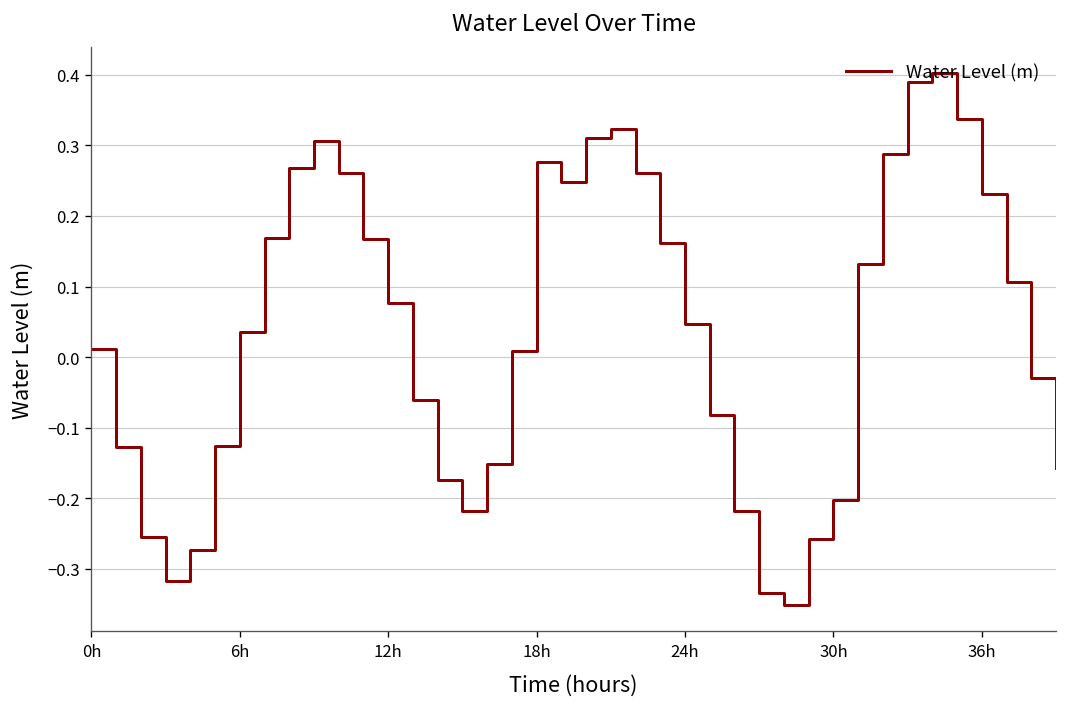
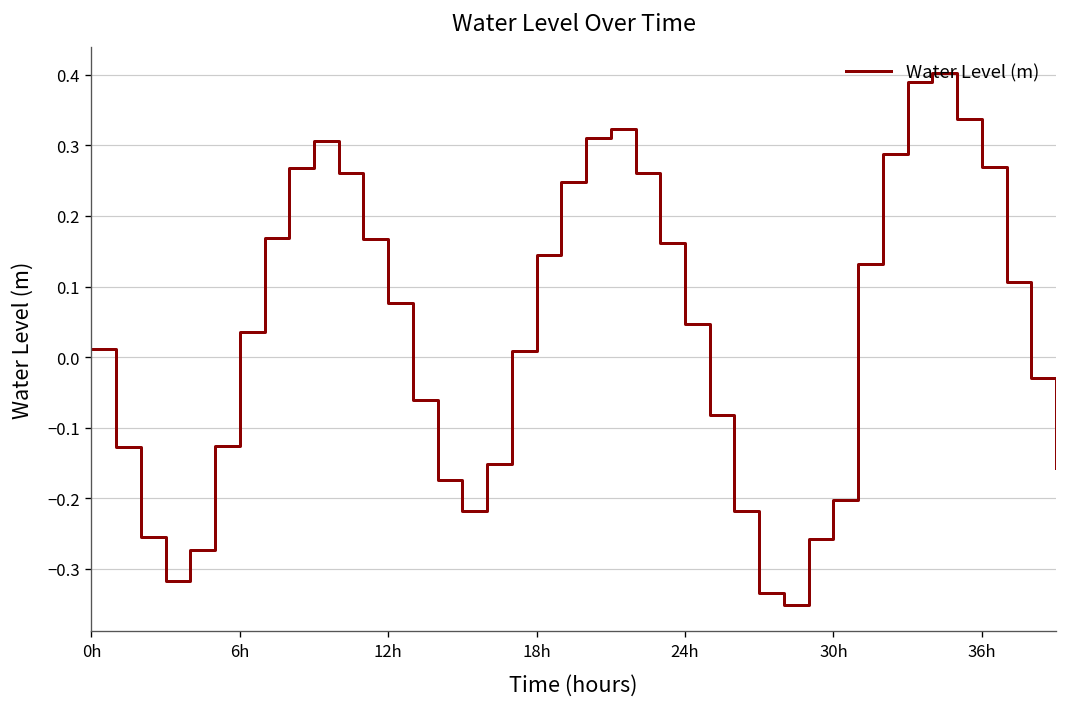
18h: 0.28 -> 0.14
36h: 0.23 -> 0.27
